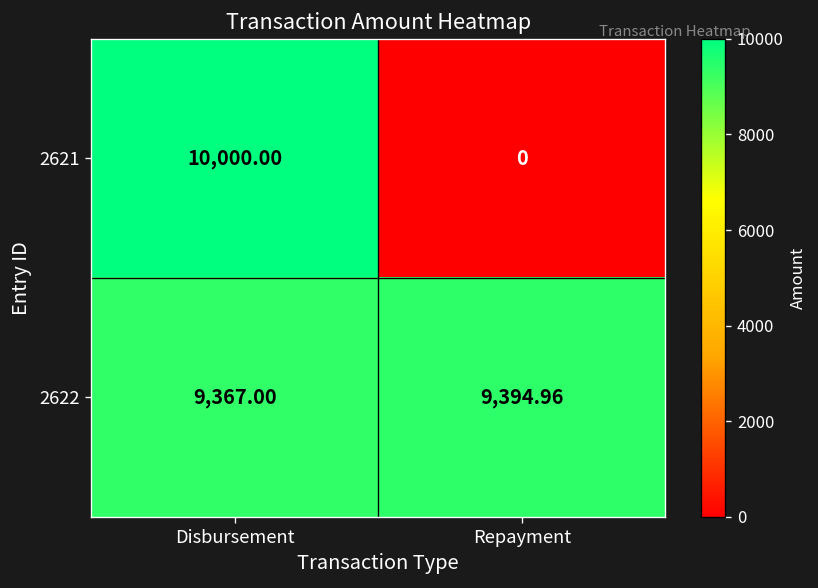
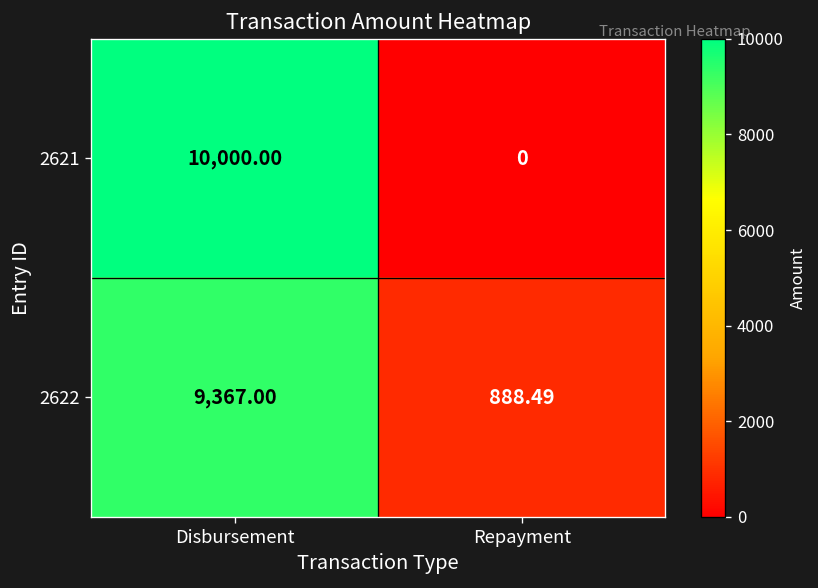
2622, Repayment: 9,394.96 -> 888.49
